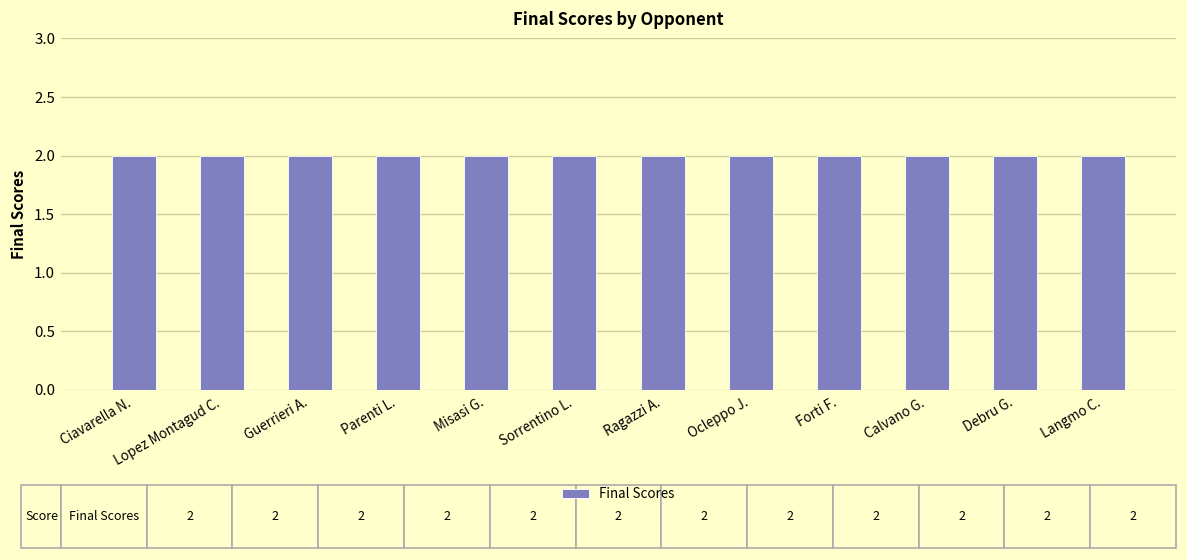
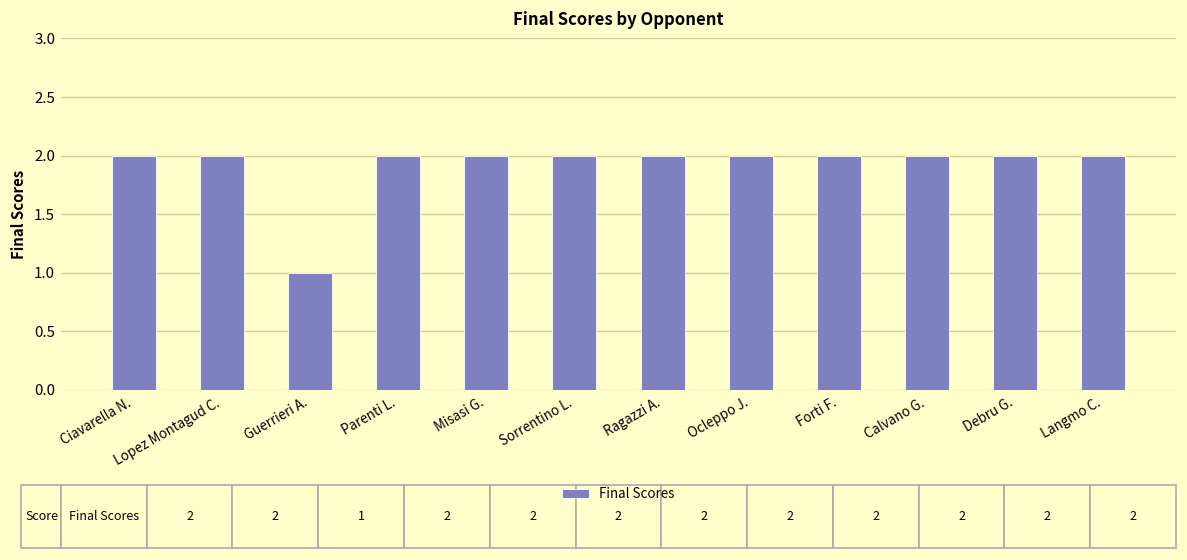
Guerrieri A.: 2 -> 1
